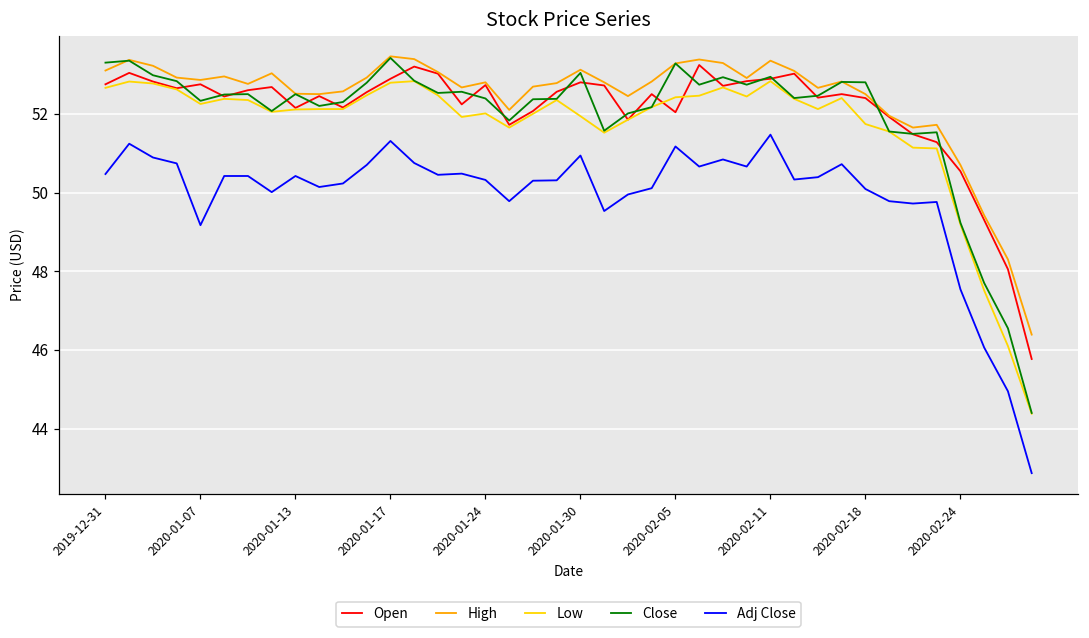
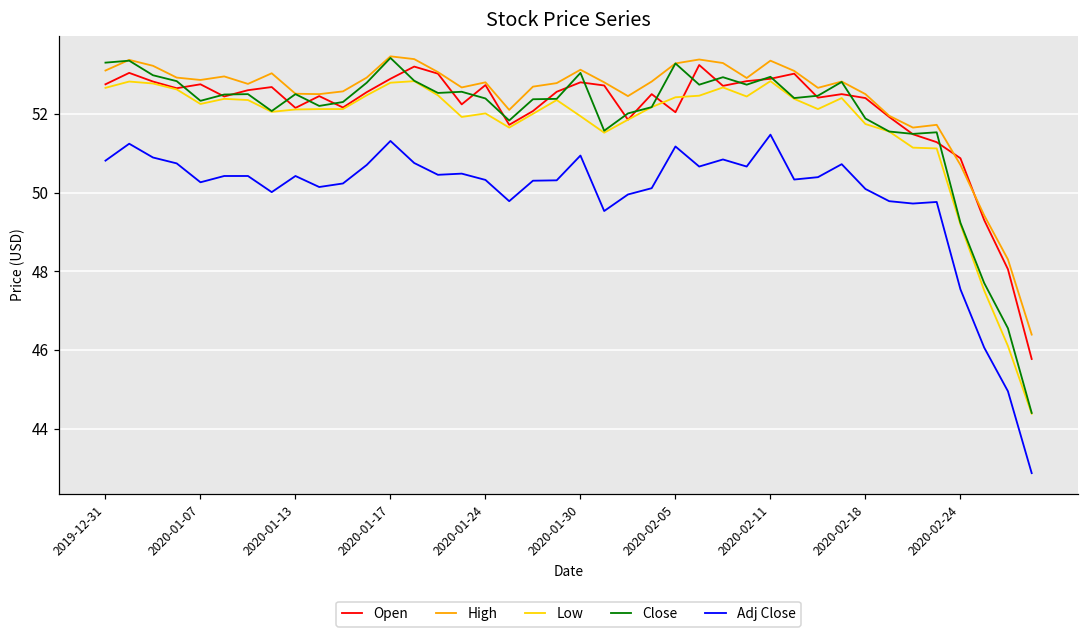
Adj Close, 2019-12-31: 50.5 -> 50.8
Adj Close, 2020-01-07: 49.2 -> 50.3
Close, 2020-02-18: 52.8 -> 51.9
Open, 2020-02-24: 50.5 -> 50.9
